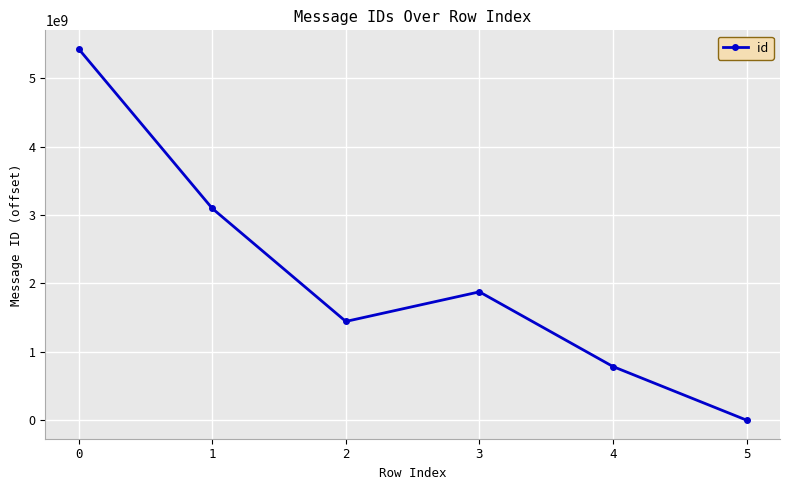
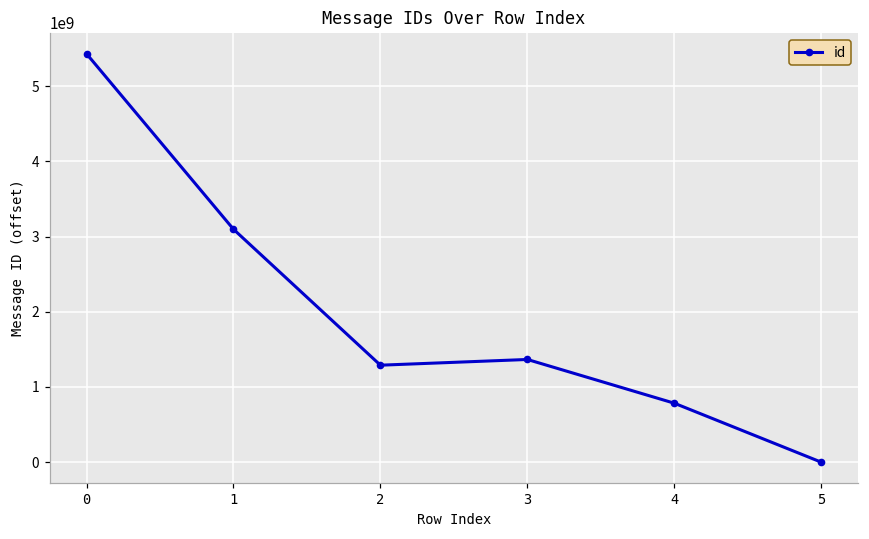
2: 1400000000 -> 1300000000
3: 1900000000 -> 1400000000
